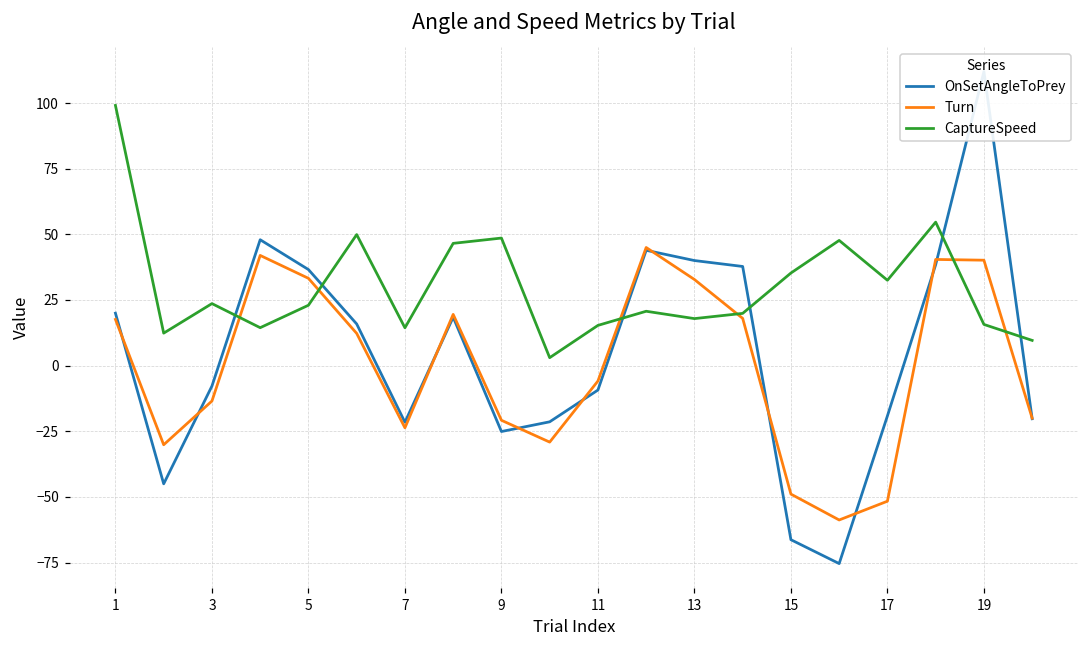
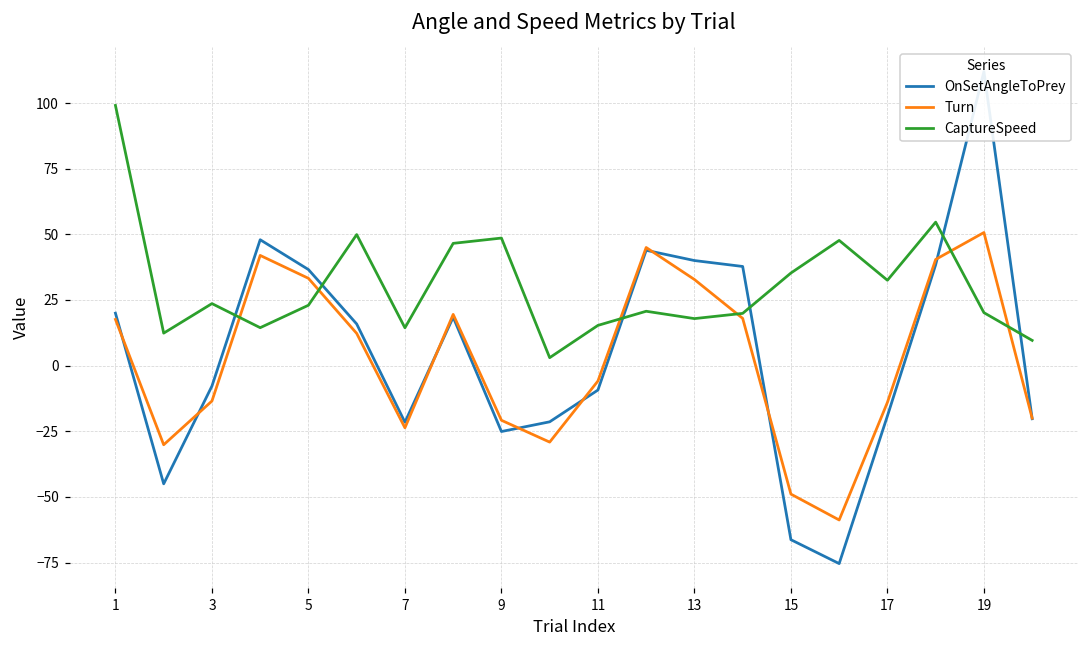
Turn, 17: -52 -> -14
Turn, 19: 40 -> 51
CaptureSpeed, 19: 16 -> 20
